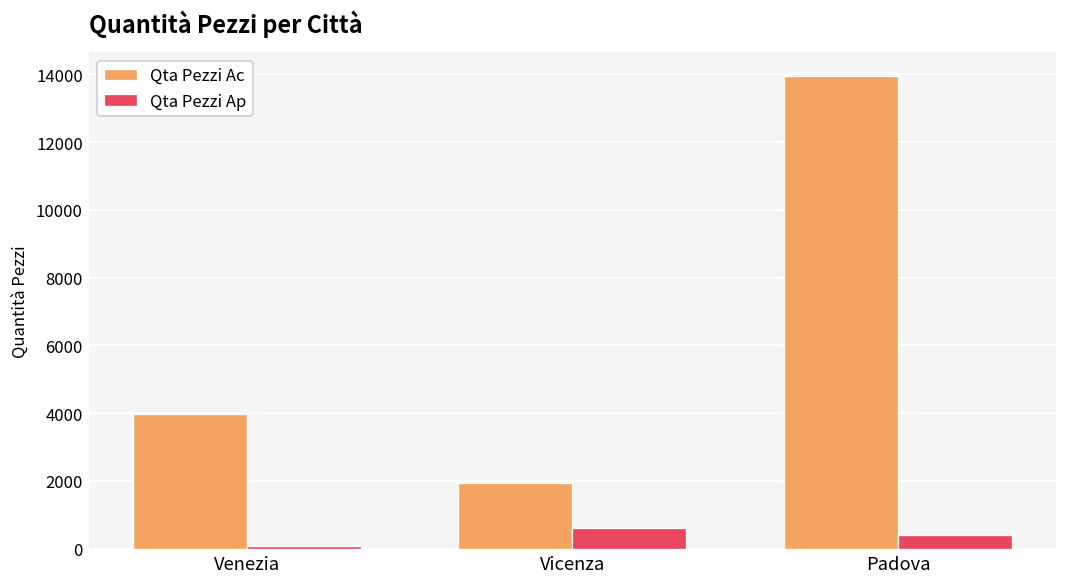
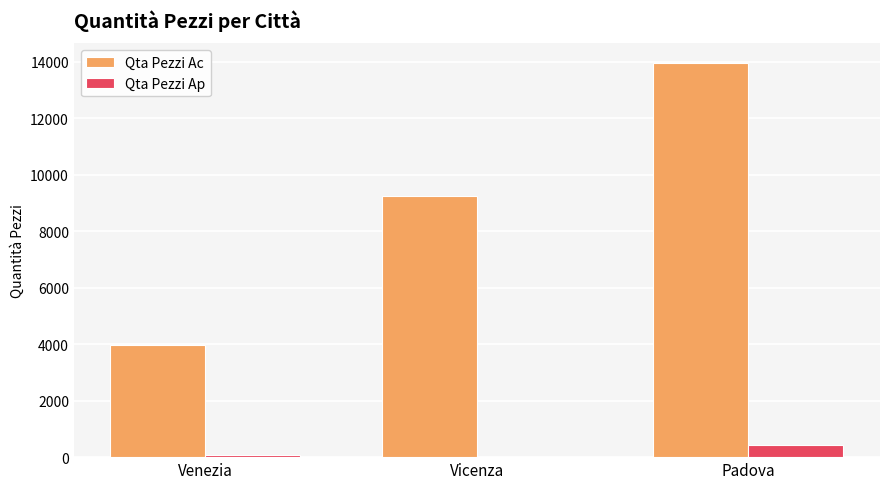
Qta Pezzi Ac, Vicenza: 1900 -> 9300
Qta Pezzi Ap, Vicenza: 600 -> 0
